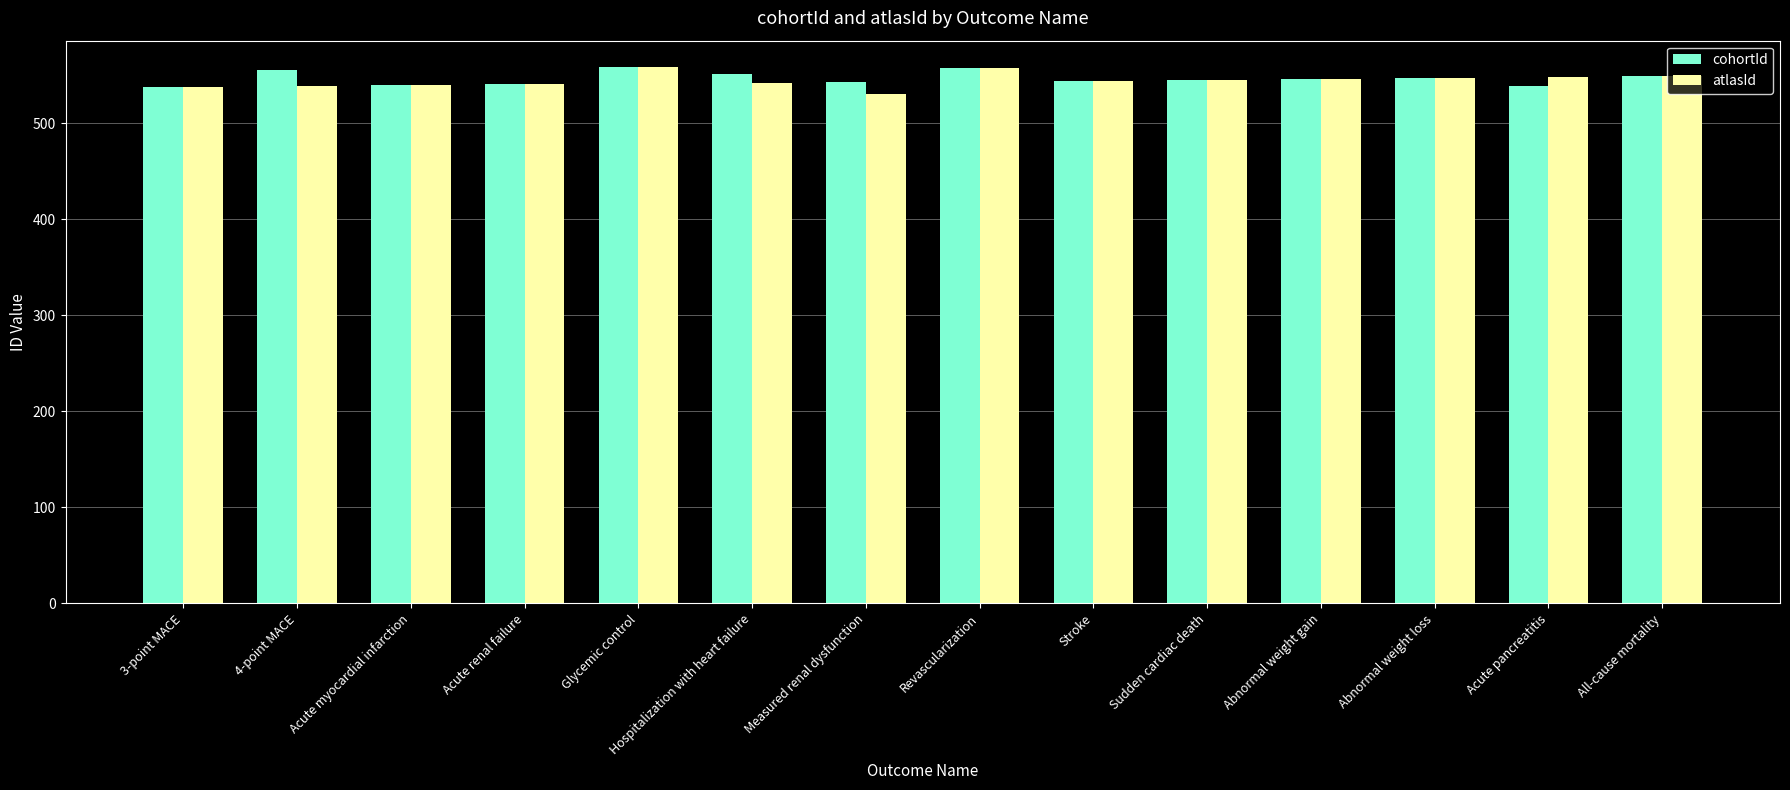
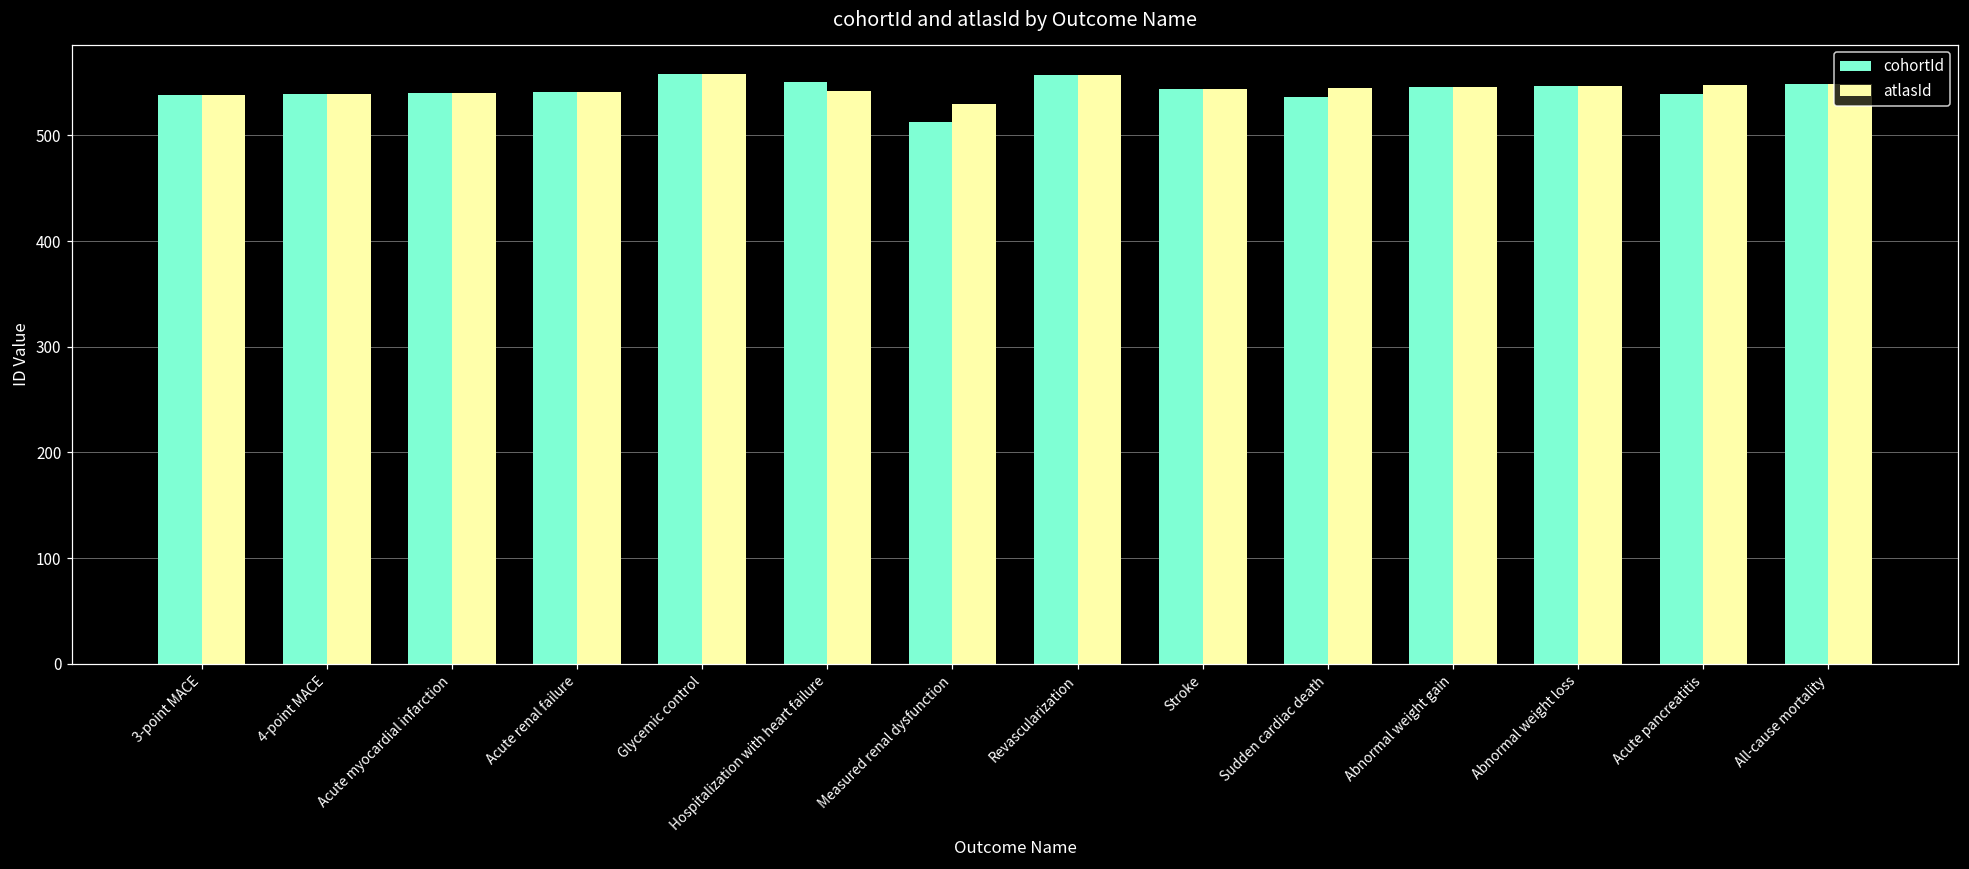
cohortId, 4-point MACE: 560 -> 540
cohortId, Measured renal dysfunction: 540 -> 510
cohortId, Sudden cardiac death: 550 -> 540
